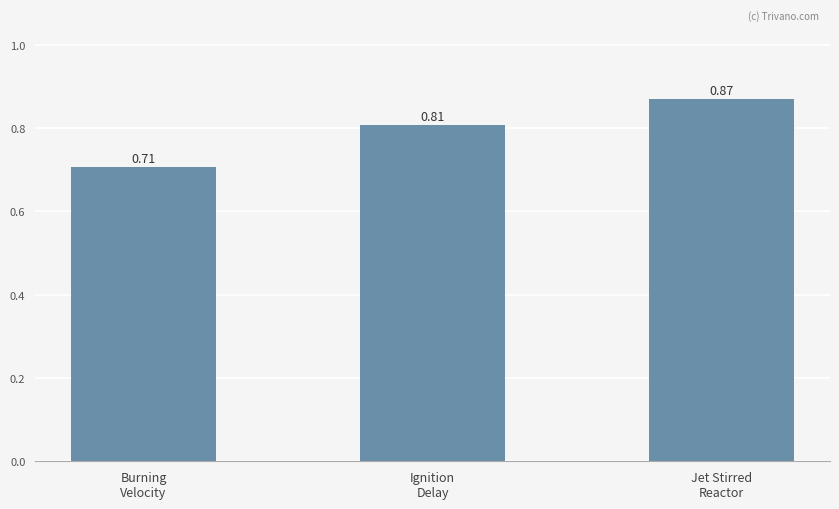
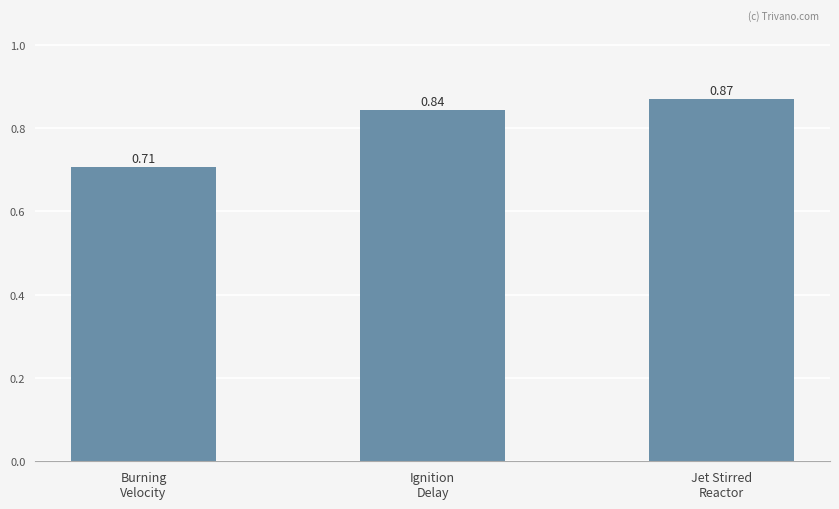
Ignition Delay: 0.81 -> 0.84
